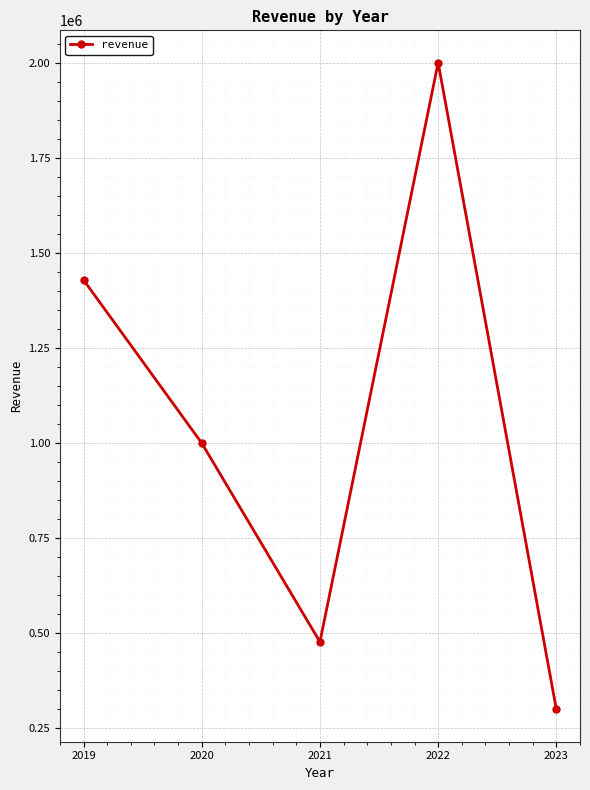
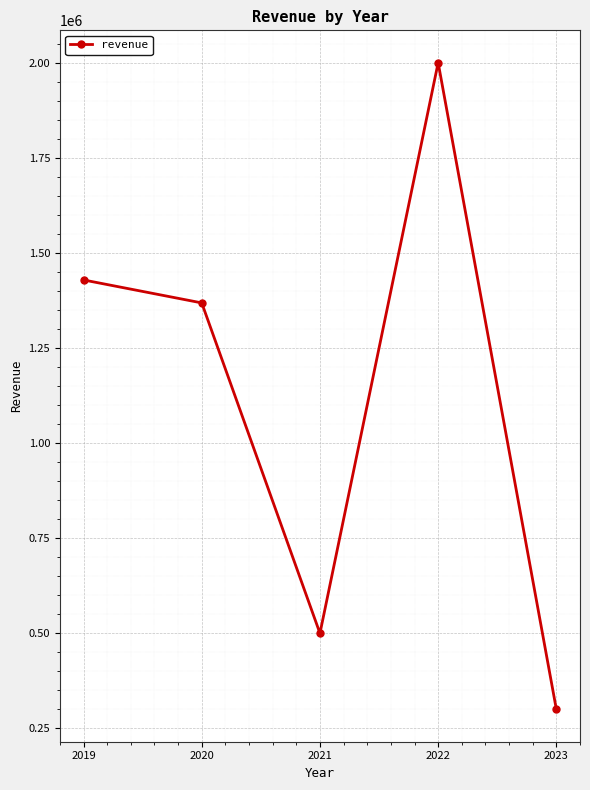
2020: 1000000 -> 1370000
2021: 480000 -> 500000
